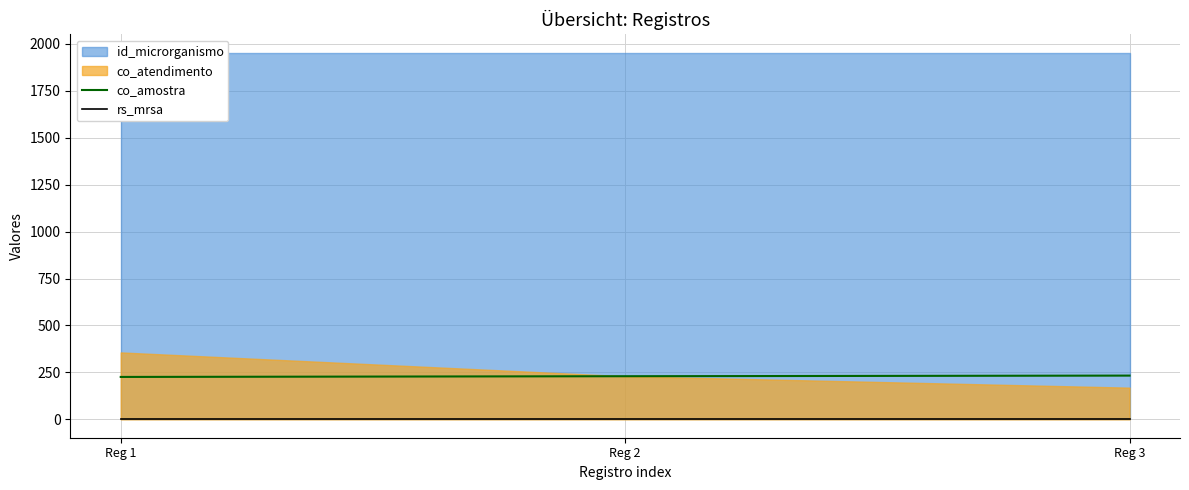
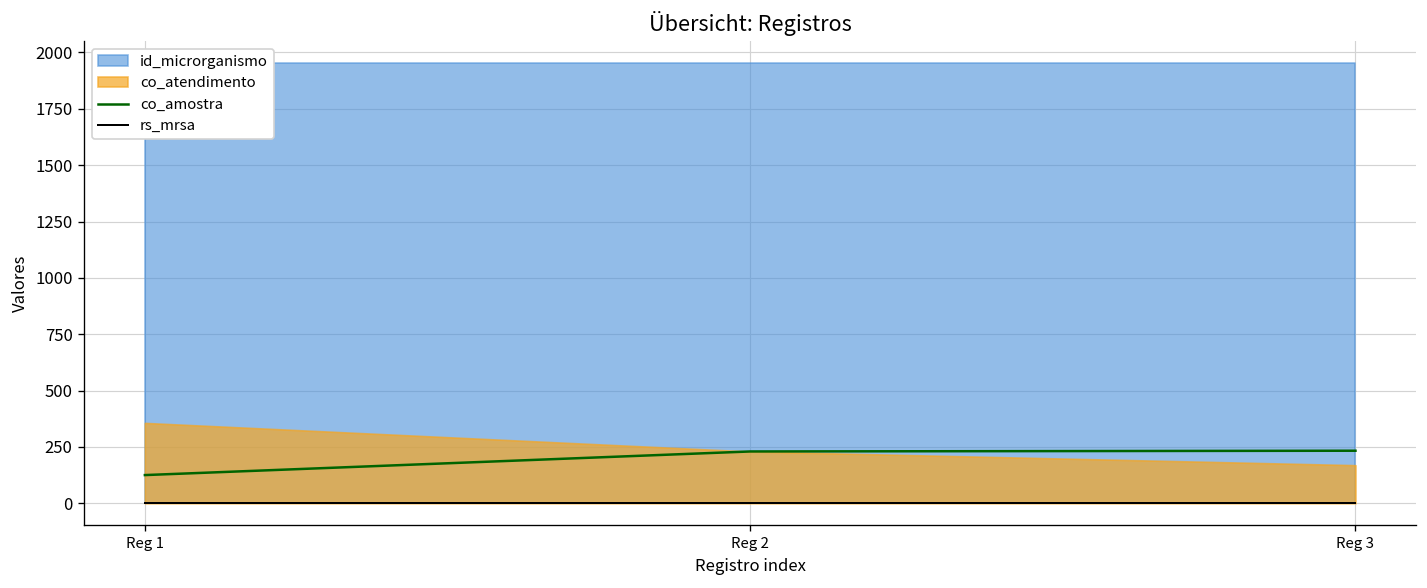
co_amostra, Reg 1: 230 -> 130
